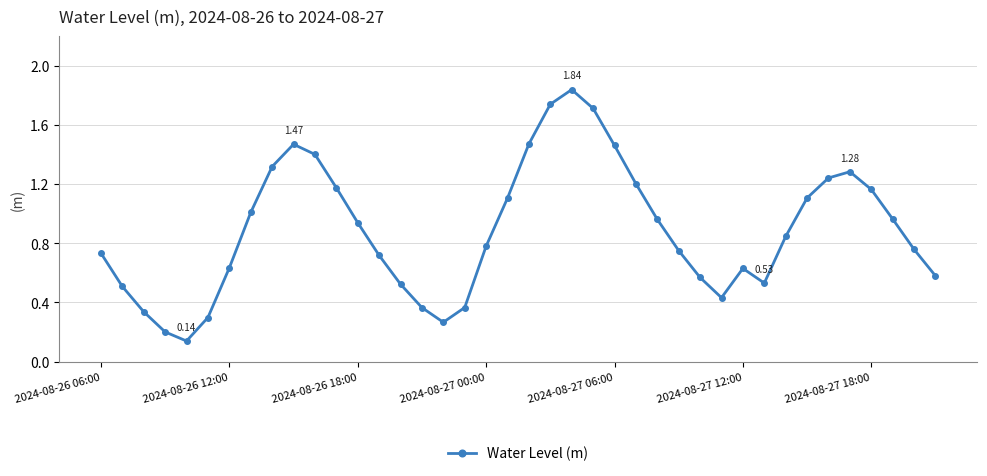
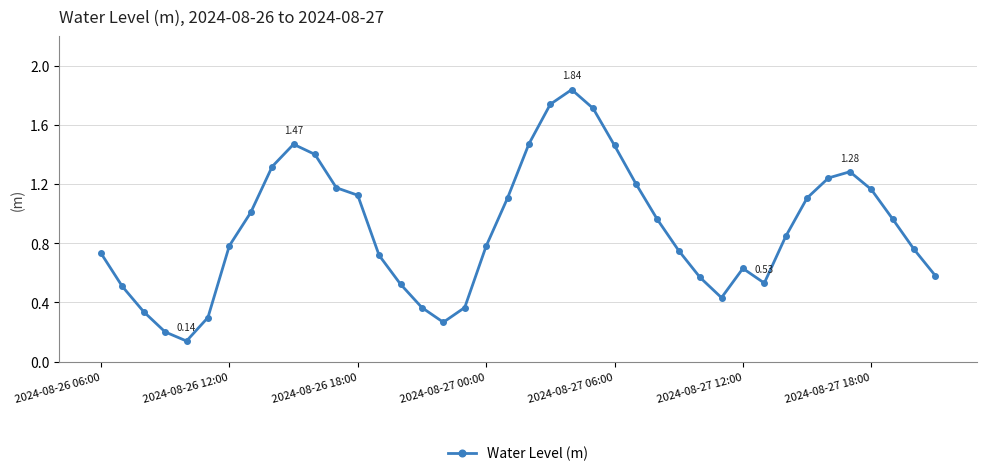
2024-08-26 12:00: 0.63 -> 0.78
2024-08-26 18:00: 0.94 -> 1.12
